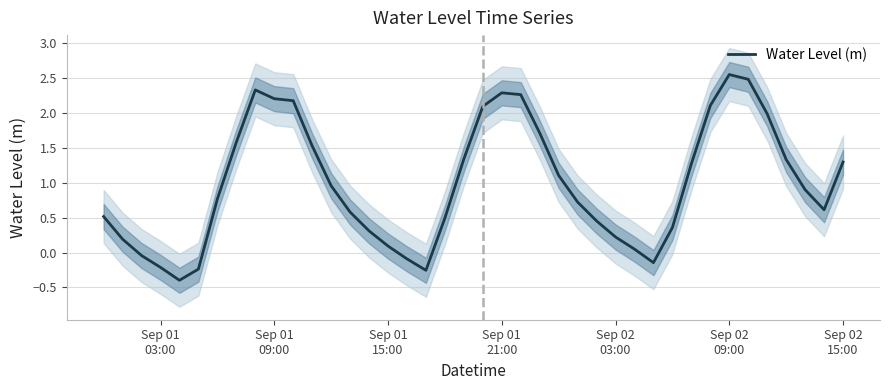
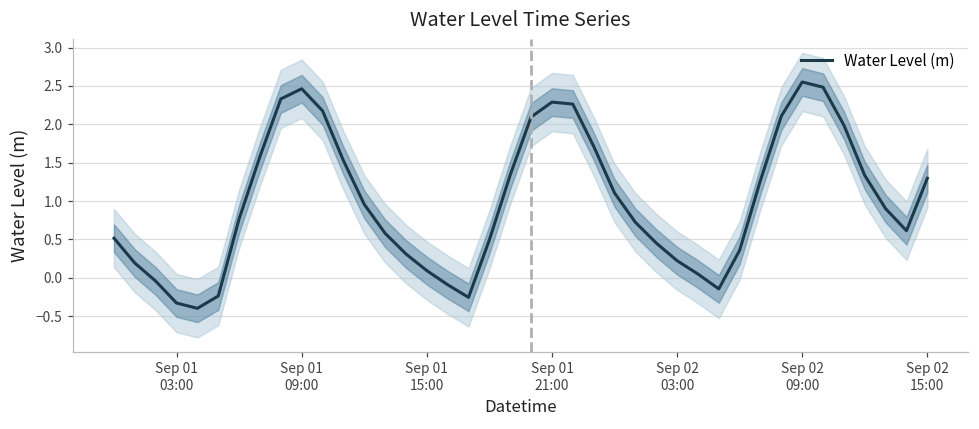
Water Level (m), Sep 01 03:00: -0.2 -> -0.3
Water Level (m), Sep 01 09:00: 2.2 -> 2.5
